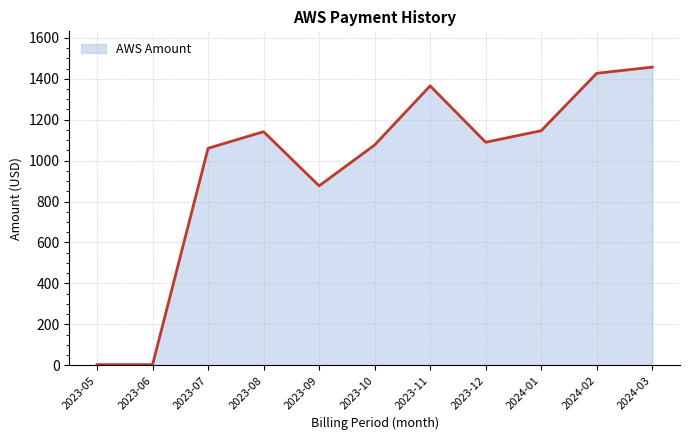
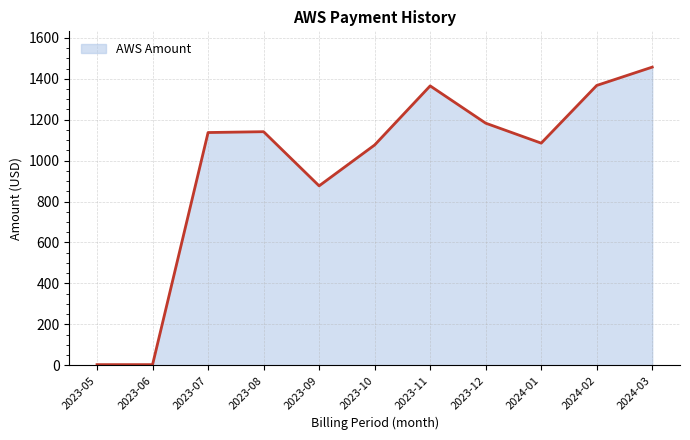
2023-07: 1060 -> 1140
2023-12: 1090 -> 1180
2024-01: 1150 -> 1090
2024-02: 1430 -> 1370
